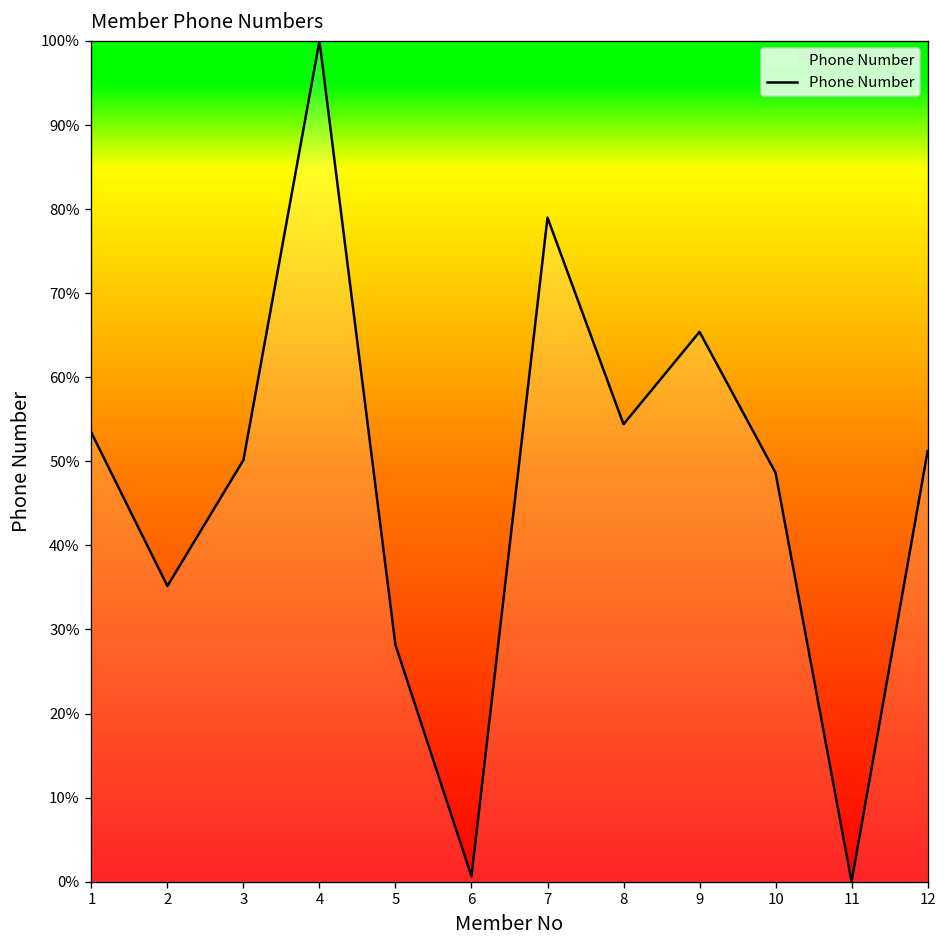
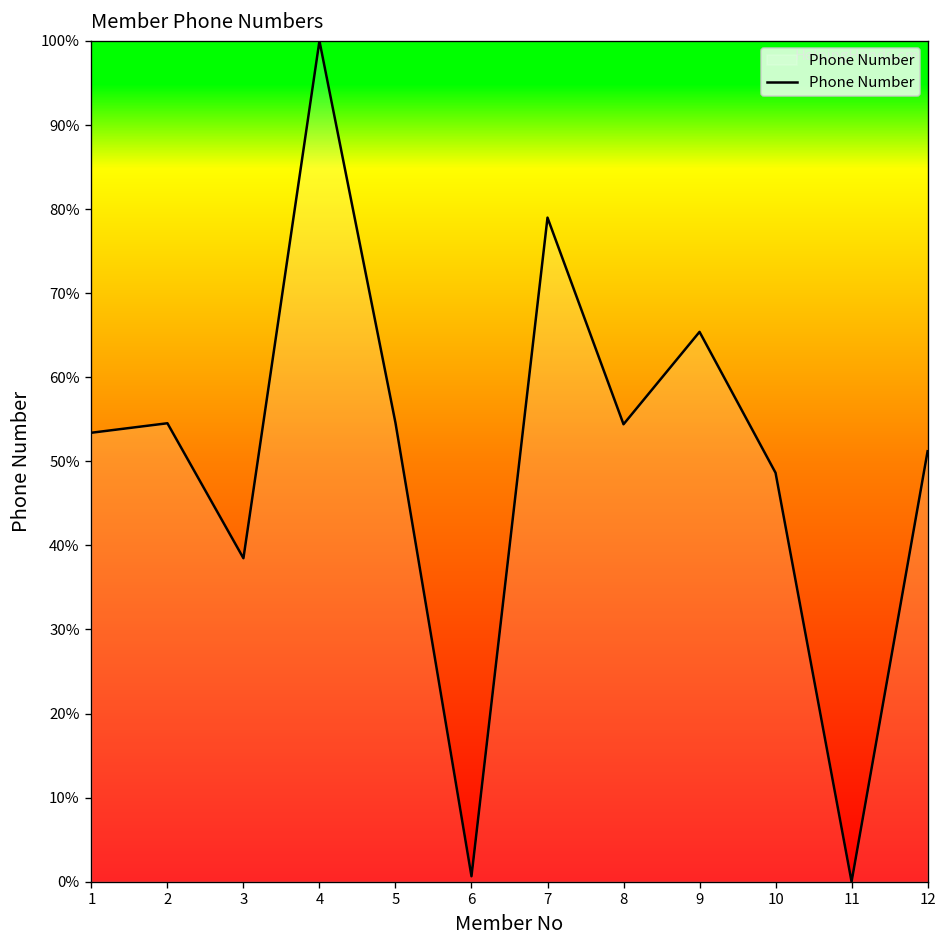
2: 35% -> 55%
3: 50% -> 38%
5: 28% -> 55%
